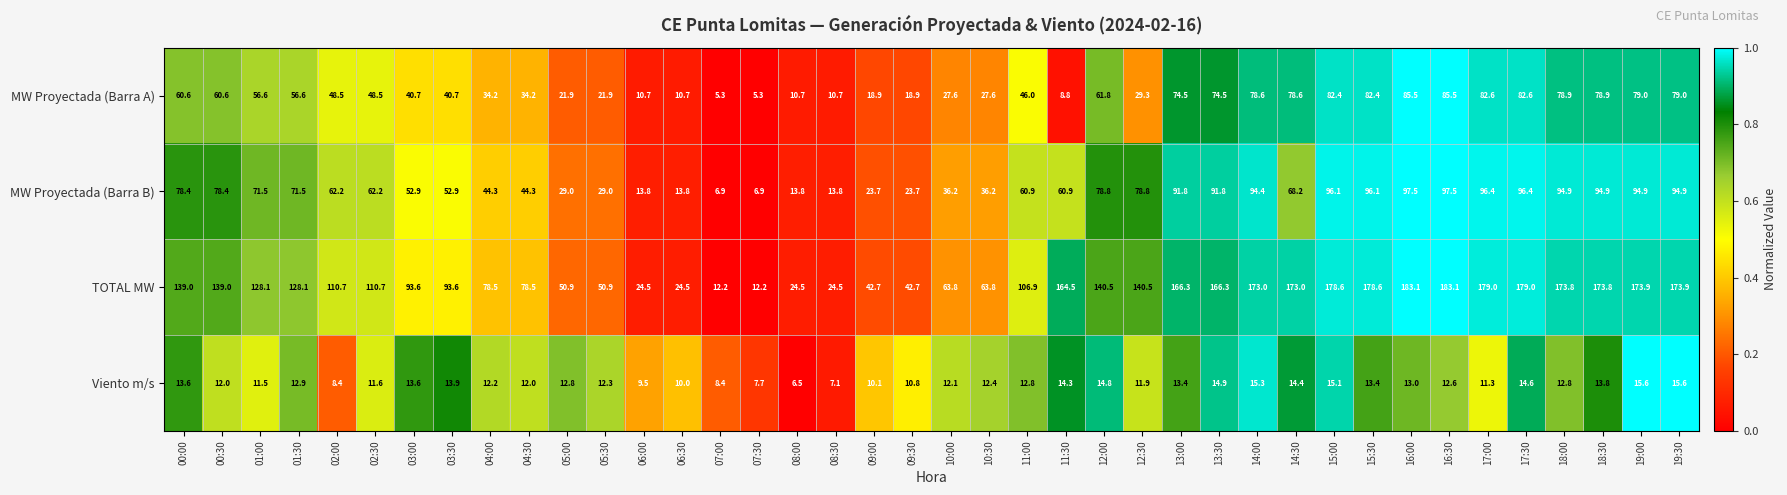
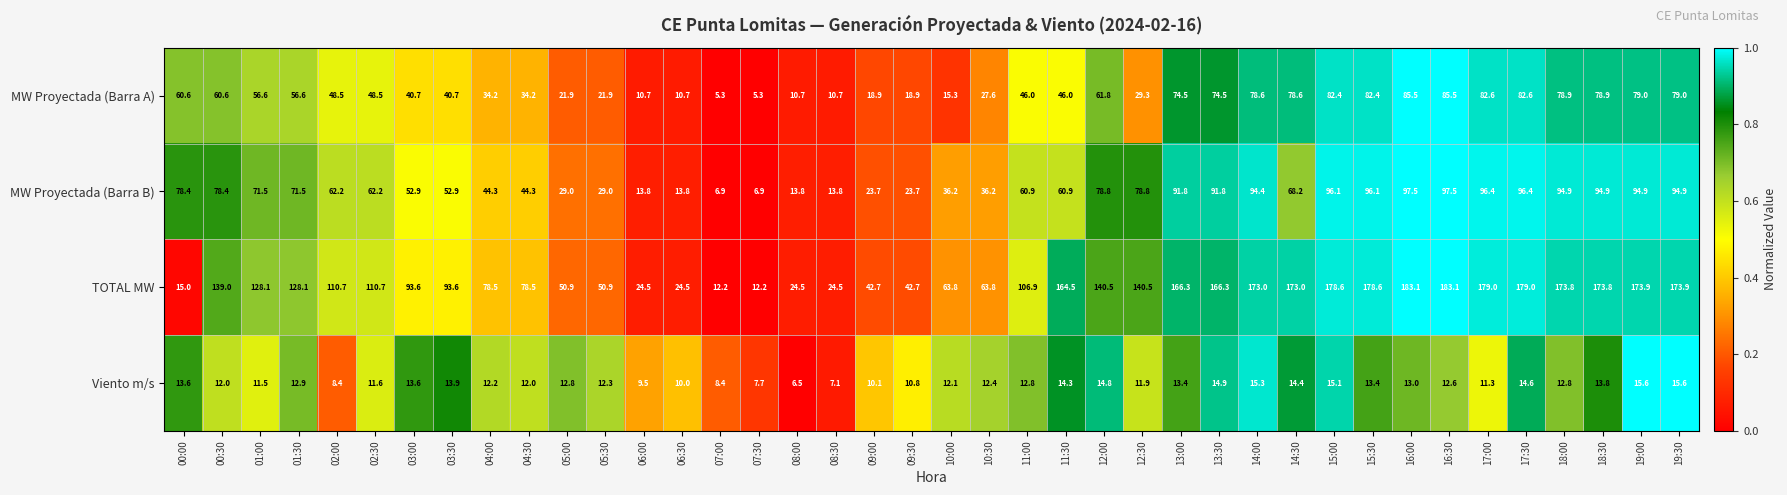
MW Proyectada (Barra A), 10:00: 27.6 -> 15.3
MW Proyectada (Barra A), 11:30: 8.8 -> 46.0
TOTAL MW, 00:00: 139.0 -> 15.0
